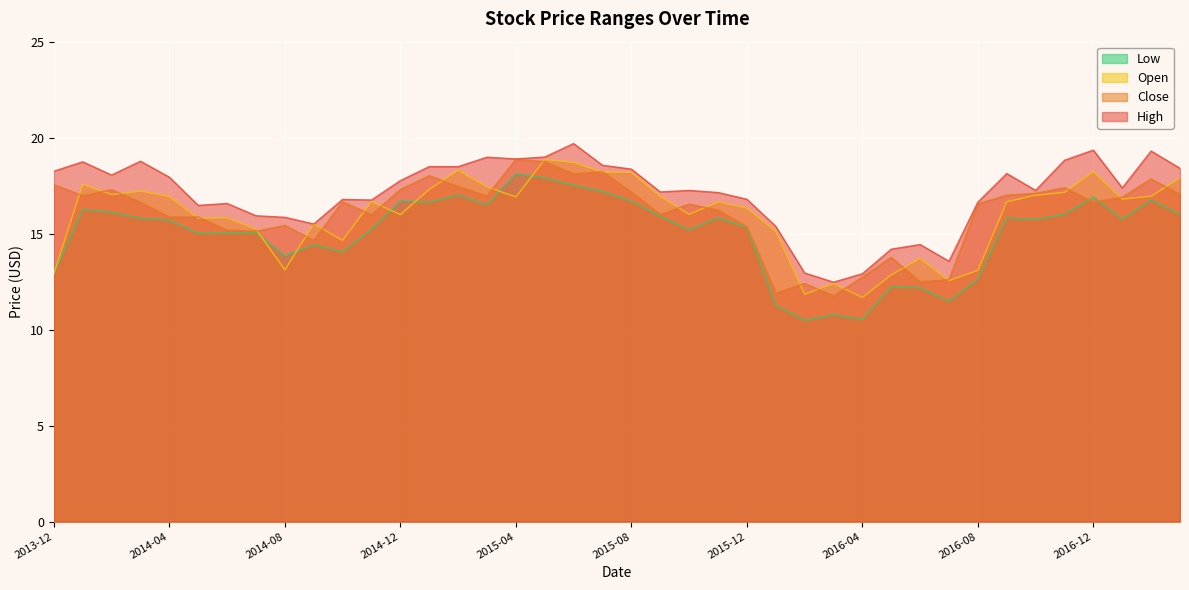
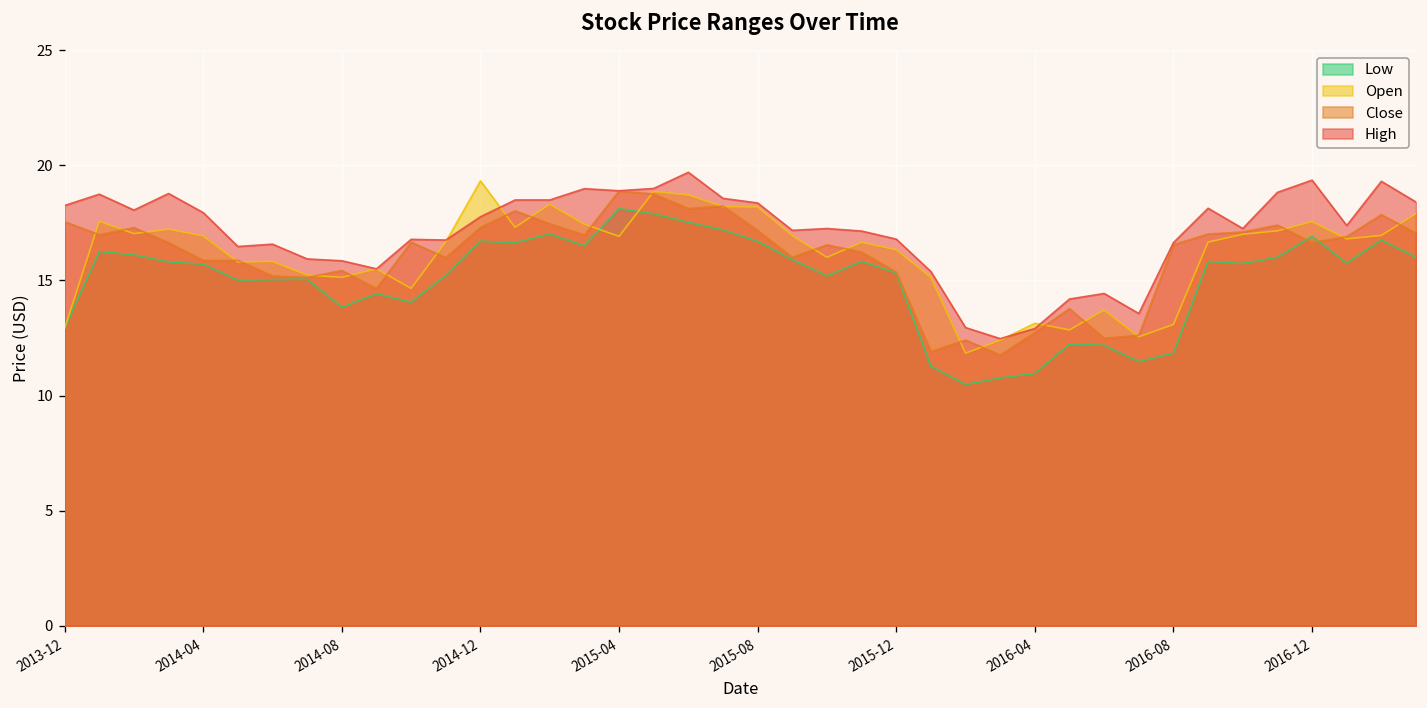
Open, 2014-08: 13.1 -> 15.1
Open, 2014-12: 16.0 -> 19.3
Low, 2016-04: 10.5 -> 11.0
Open, 2016-04: 11.7 -> 13.1
Low, 2016-08: 12.6 -> 11.8
Open, 2016-12: 18.2 -> 17.5
